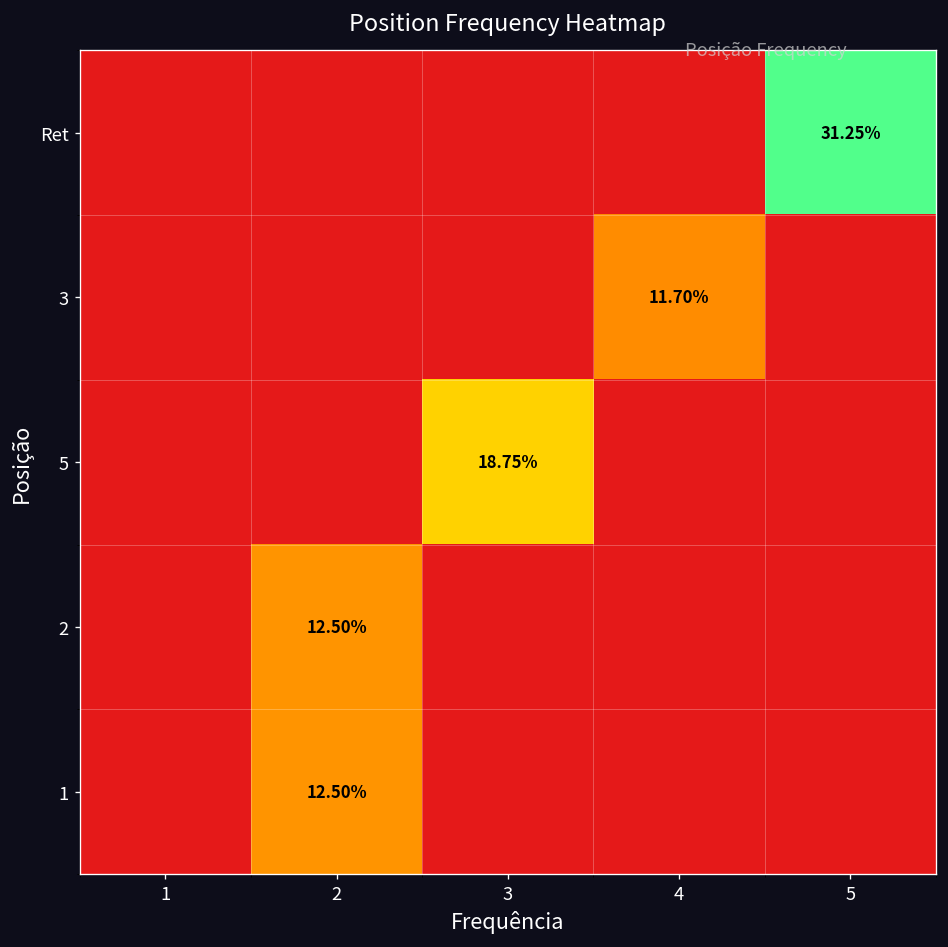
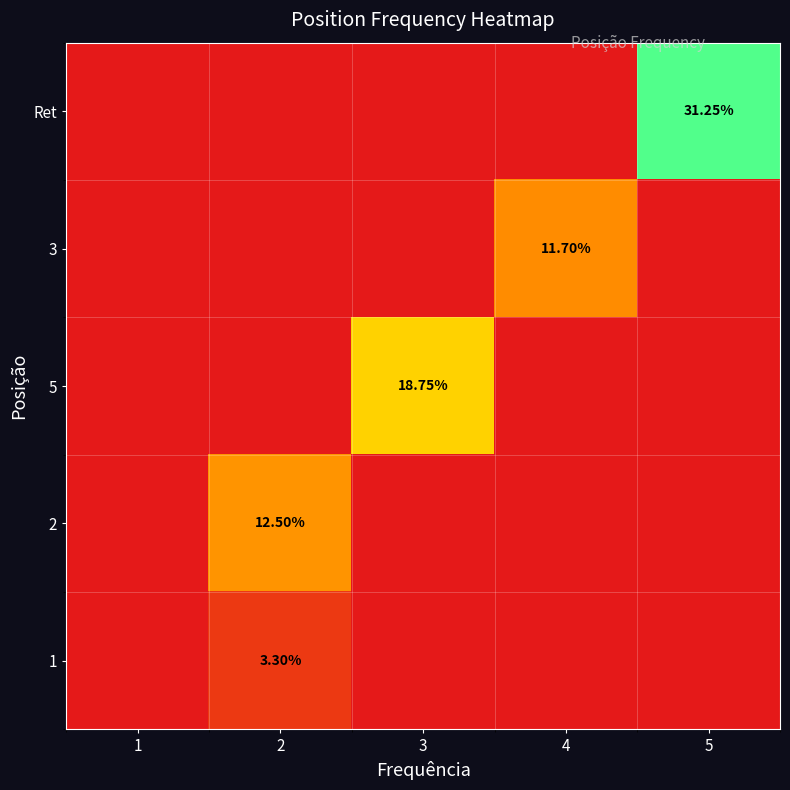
1, 2: 12.50% -> 3.30%
